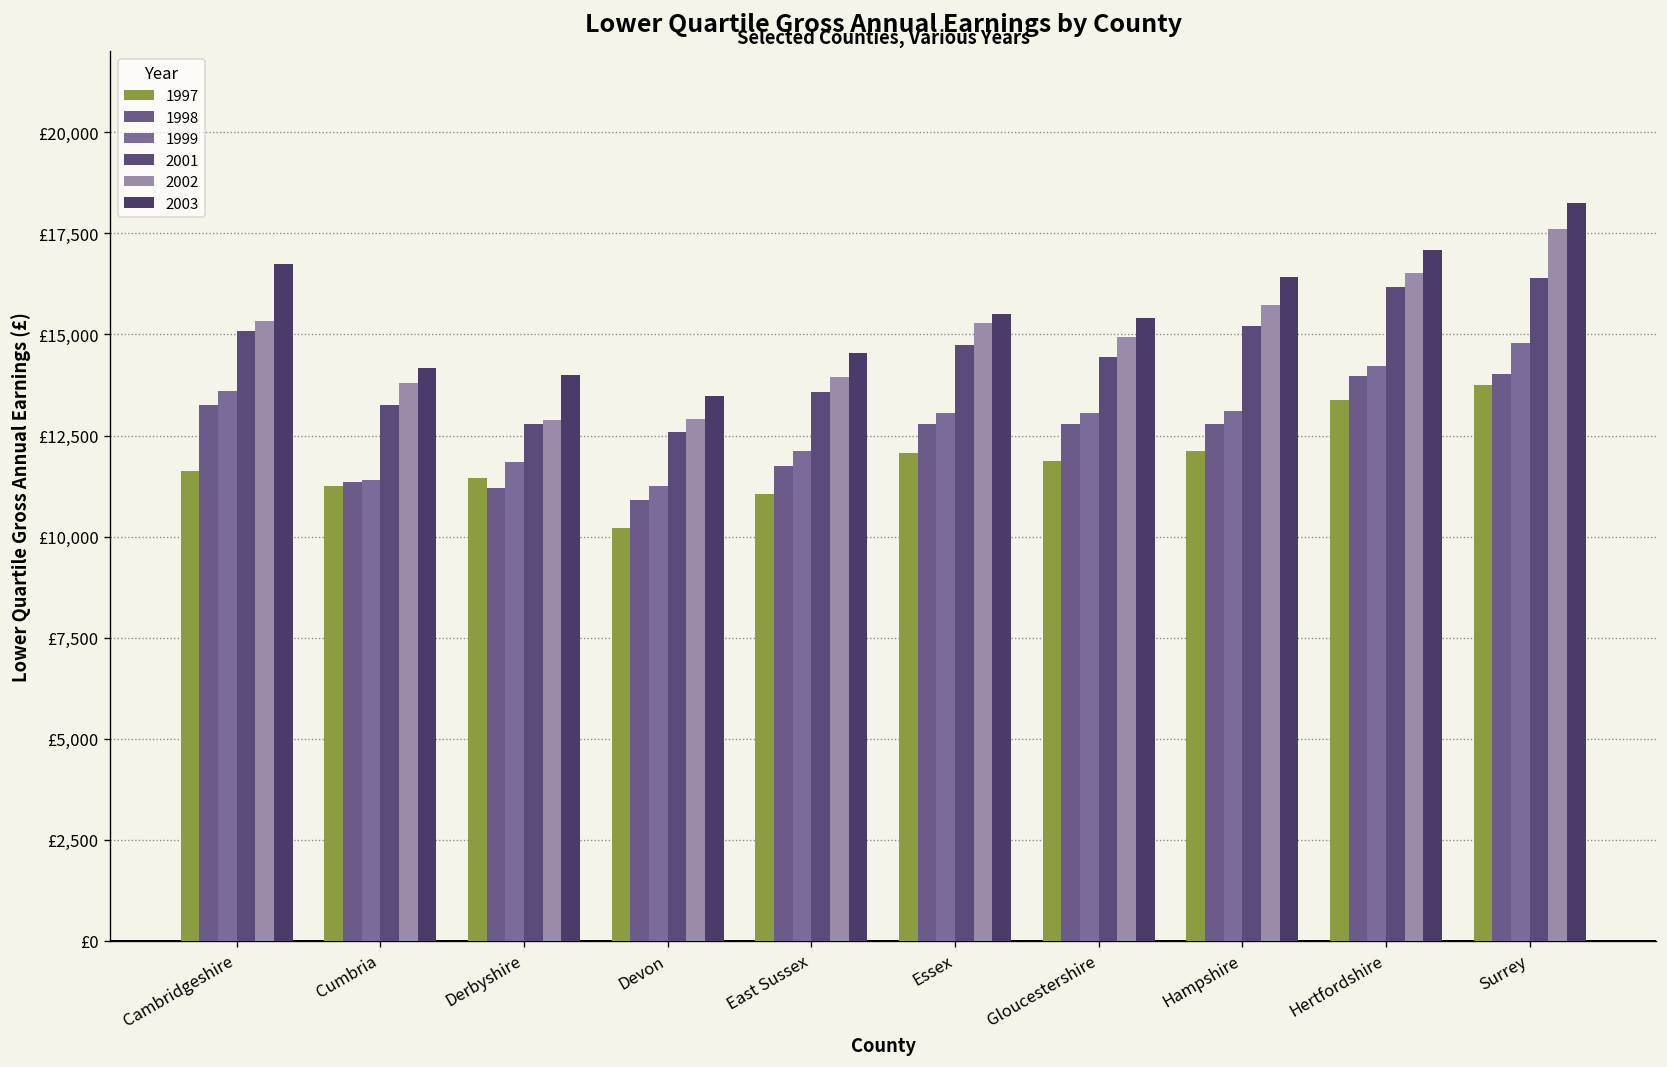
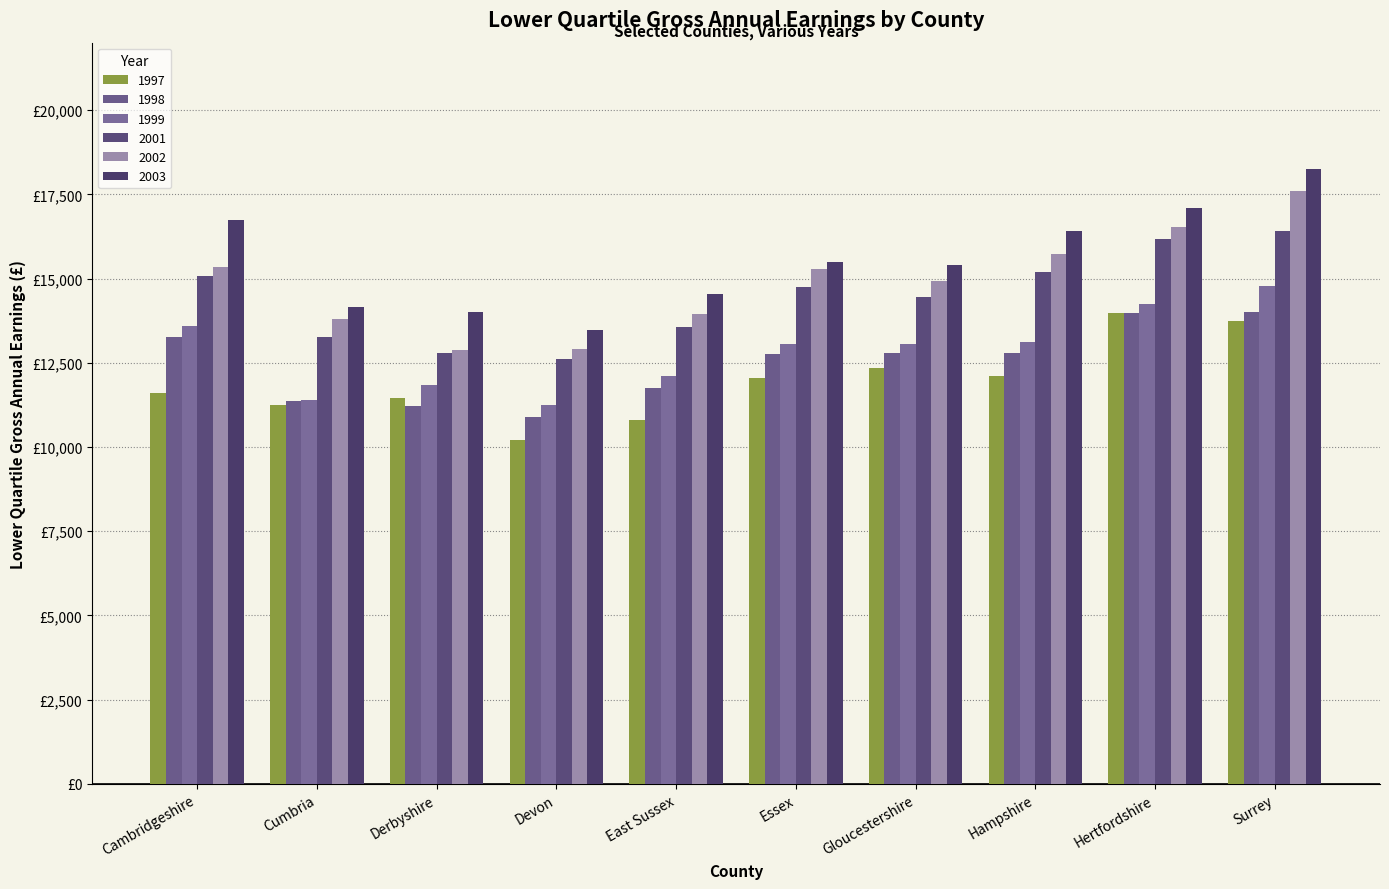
1997, East Sussex: £11,100 -> £10,800
1997, Gloucestershire: £11,900 -> £12,300
1997, Hertfordshire: £13,400 -> £14,000
